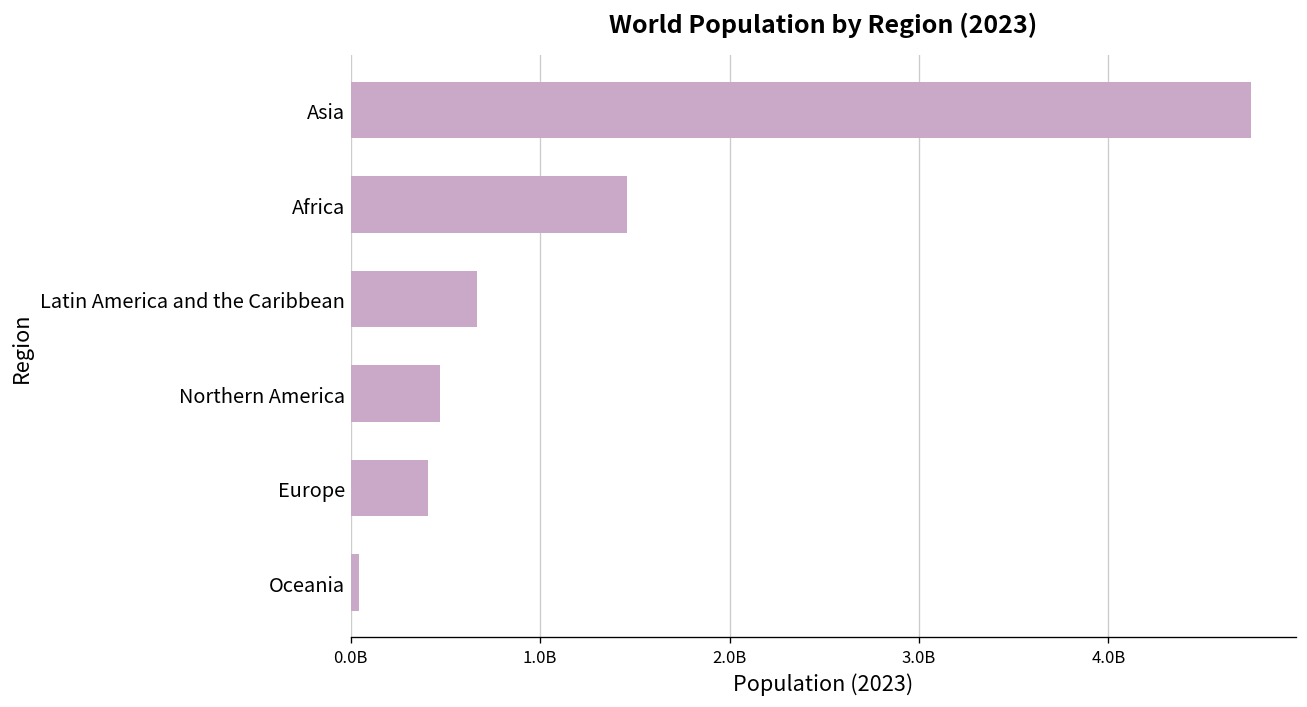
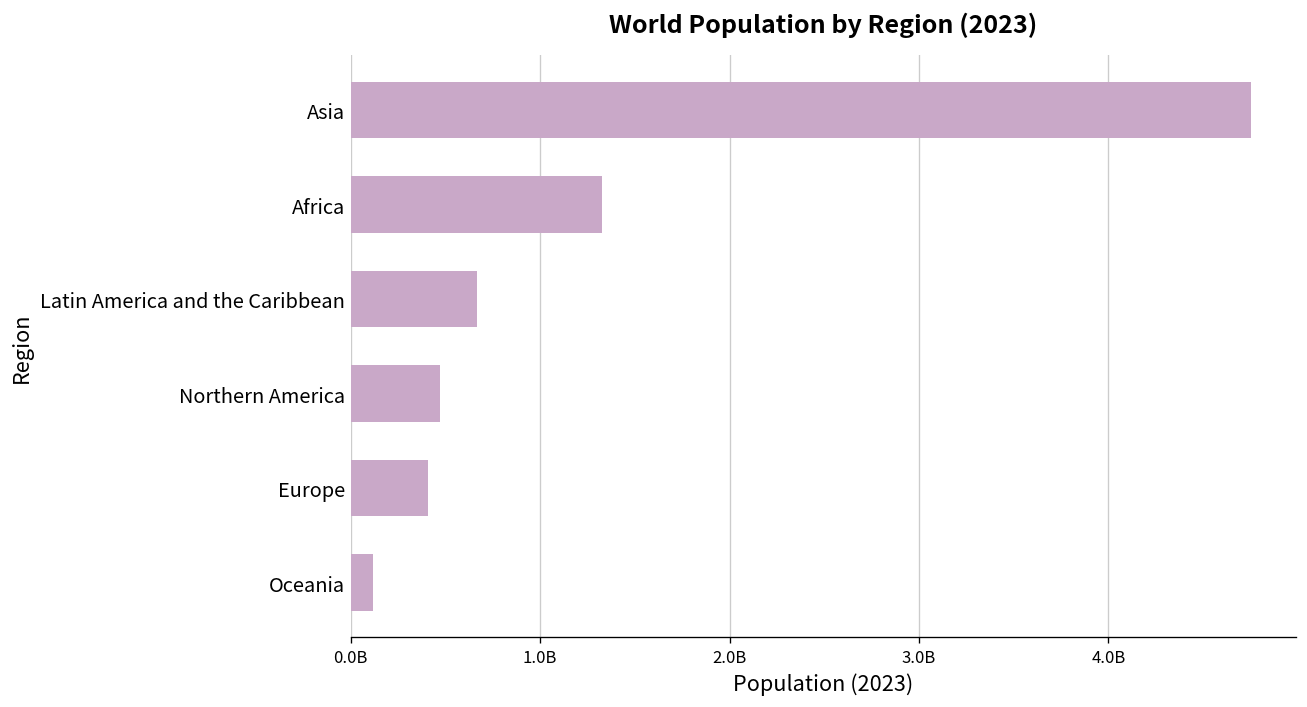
Africa: 1460000000 -> 1330000000
Oceania: 50000000 -> 120000000
